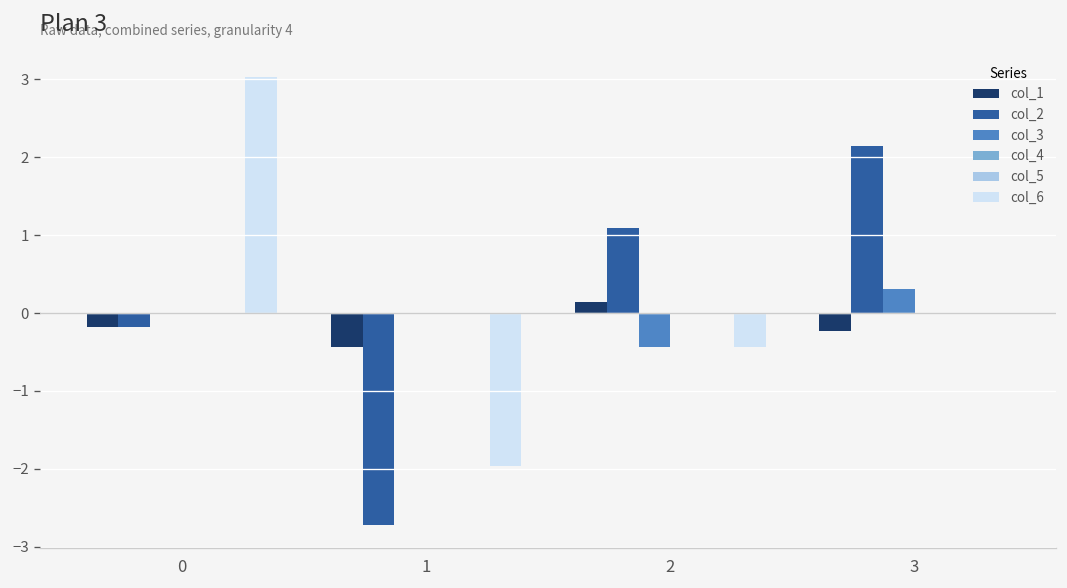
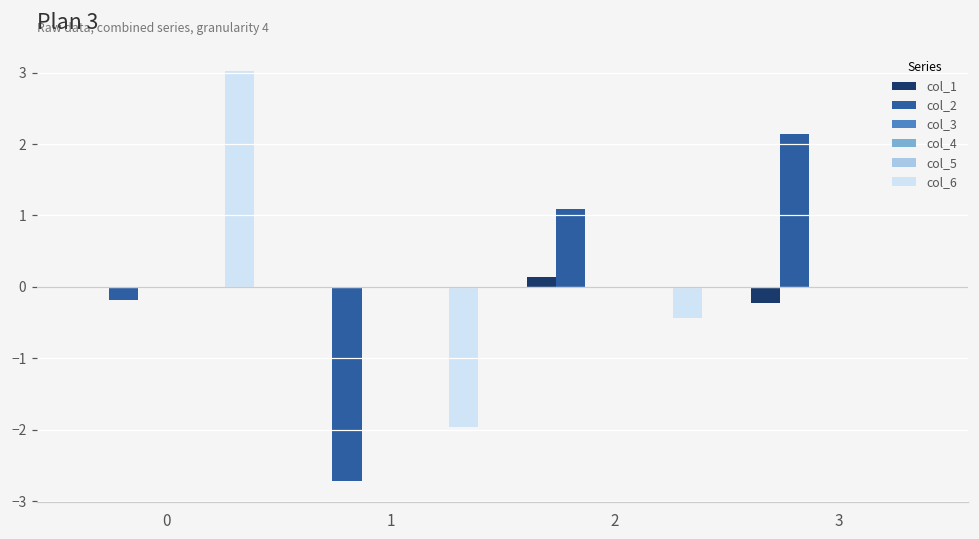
col_1, 0: -0.2 -> 0.0
col_1, 1: -0.4 -> 0.0
col_3, 2: -0.4 -> 0.0
col_3, 3: 0.3 -> 0.0
